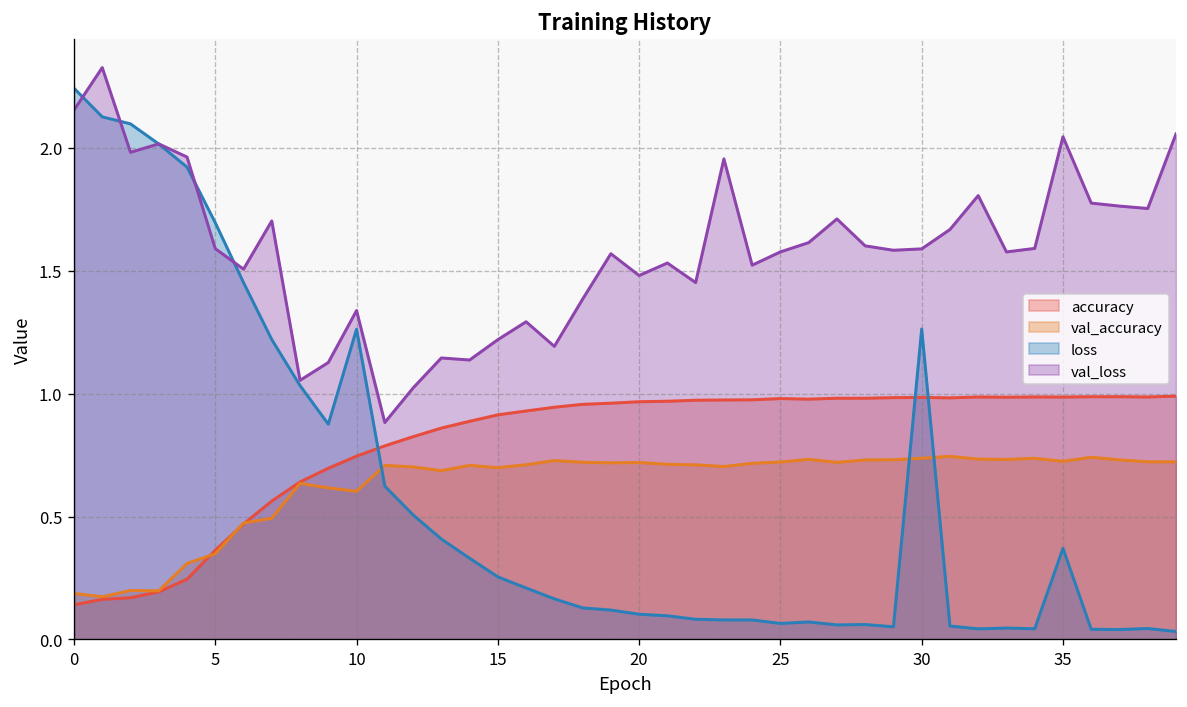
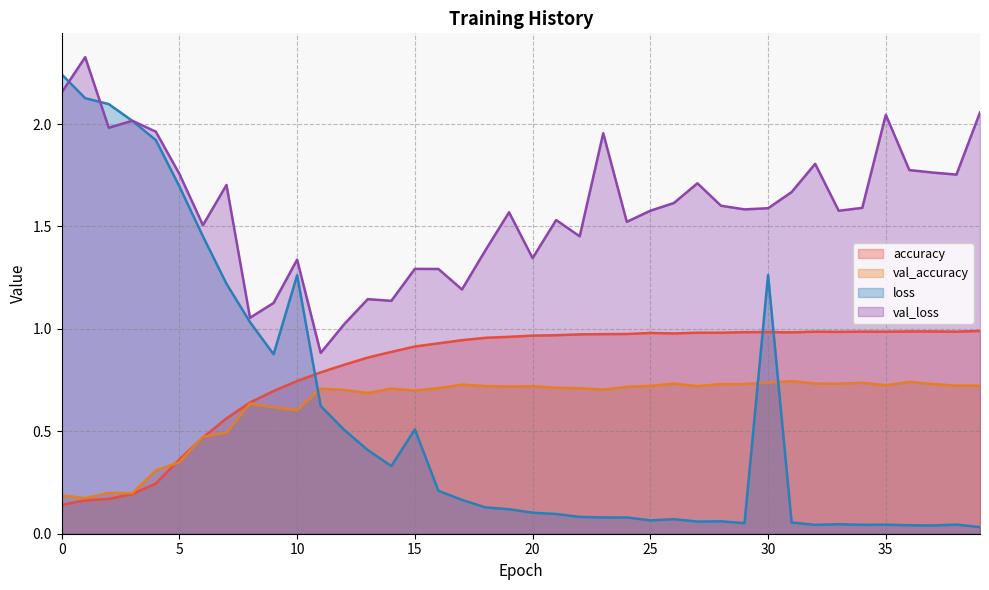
val_loss, 5: 1.59 -> 1.76
loss, 15: 0.25 -> 0.51
val_loss, 15: 1.22 -> 1.29
val_loss, 20: 1.48 -> 1.35
loss, 35: 0.37 -> 0.04
